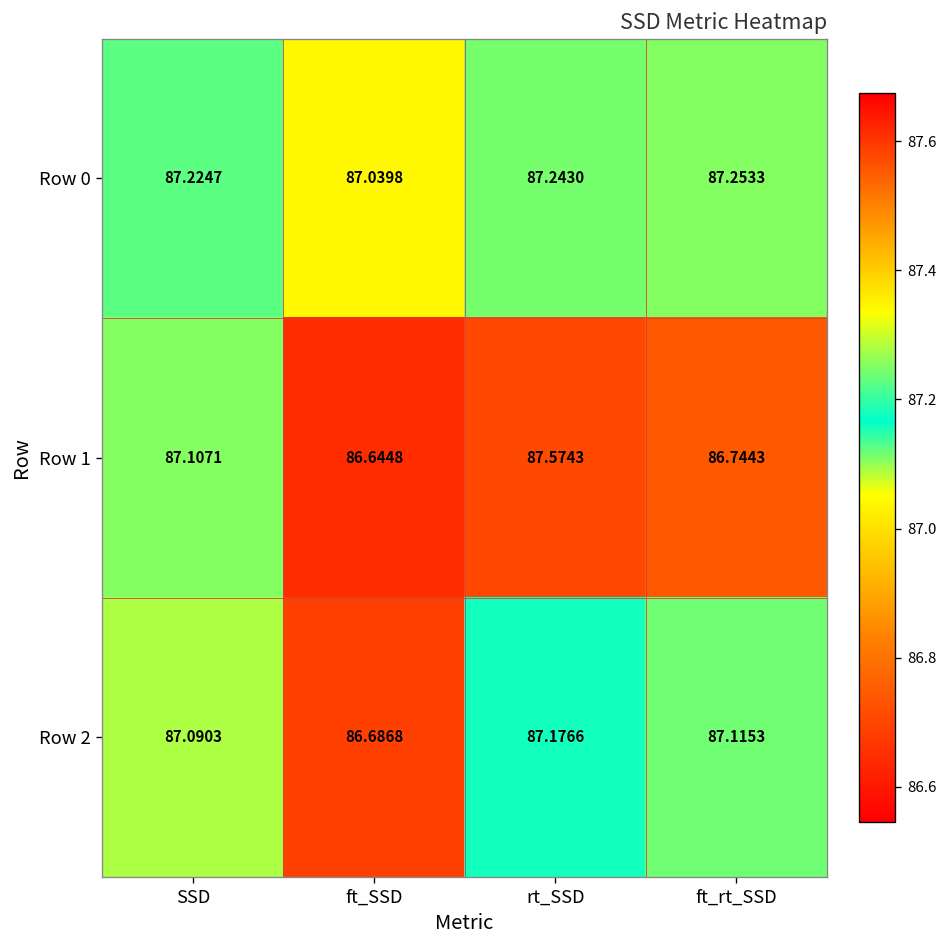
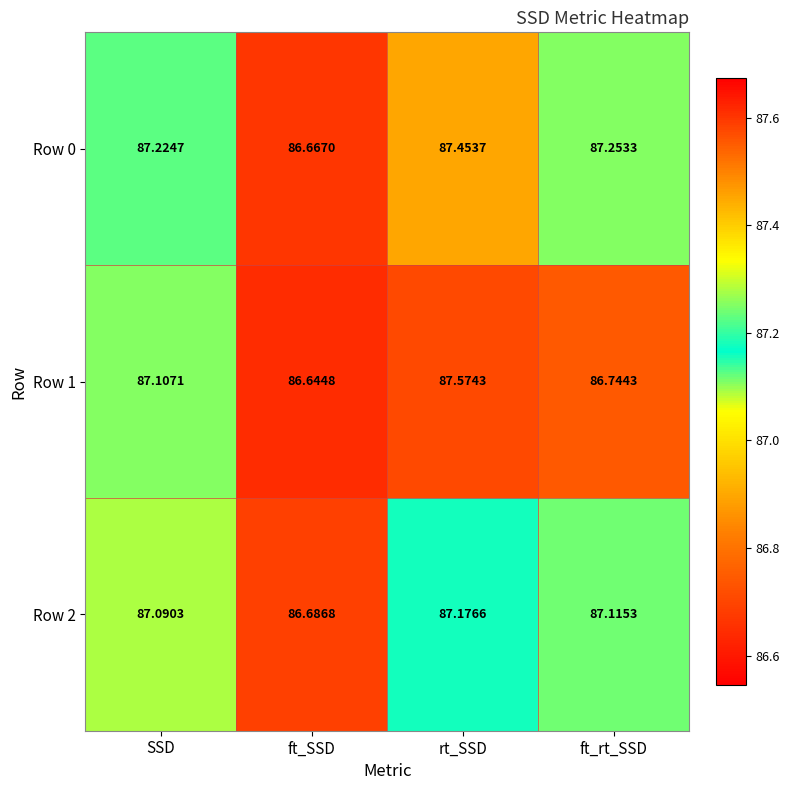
Row 0, ft_SSD: 87.0398 -> 86.6670
Row 0, rt_SSD: 87.2430 -> 87.4537
